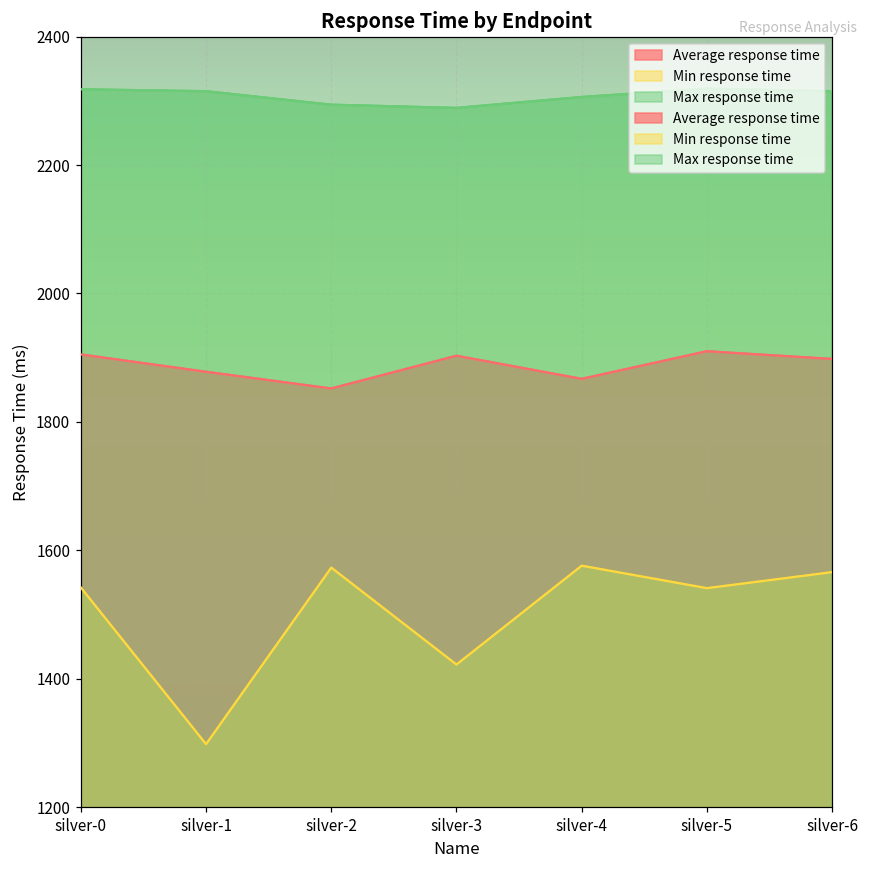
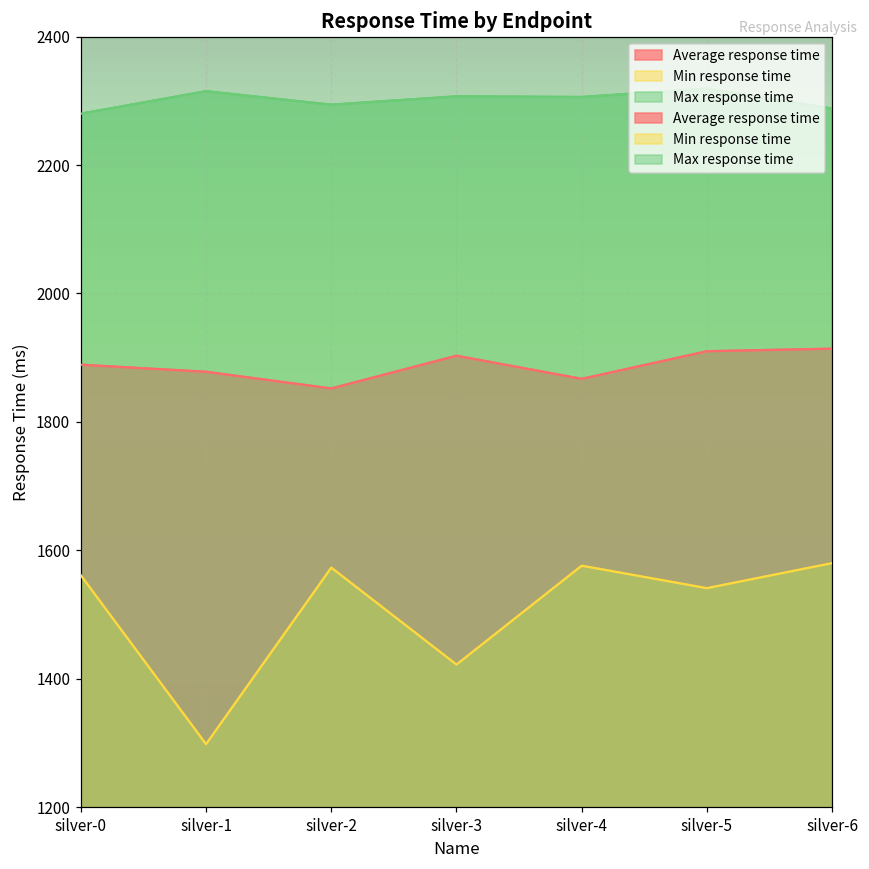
Average response time, silver-0: 1910 -> 1890
Min response time, silver-0: 1540 -> 1560
Max response time, silver-0: 2320 -> 2280
Max response time, silver-3: 2290 -> 2310
Average response time, silver-6: 1900 -> 1910
Min response time, silver-6: 1570 -> 1580
Max response time, silver-6: 2320 -> 2290
